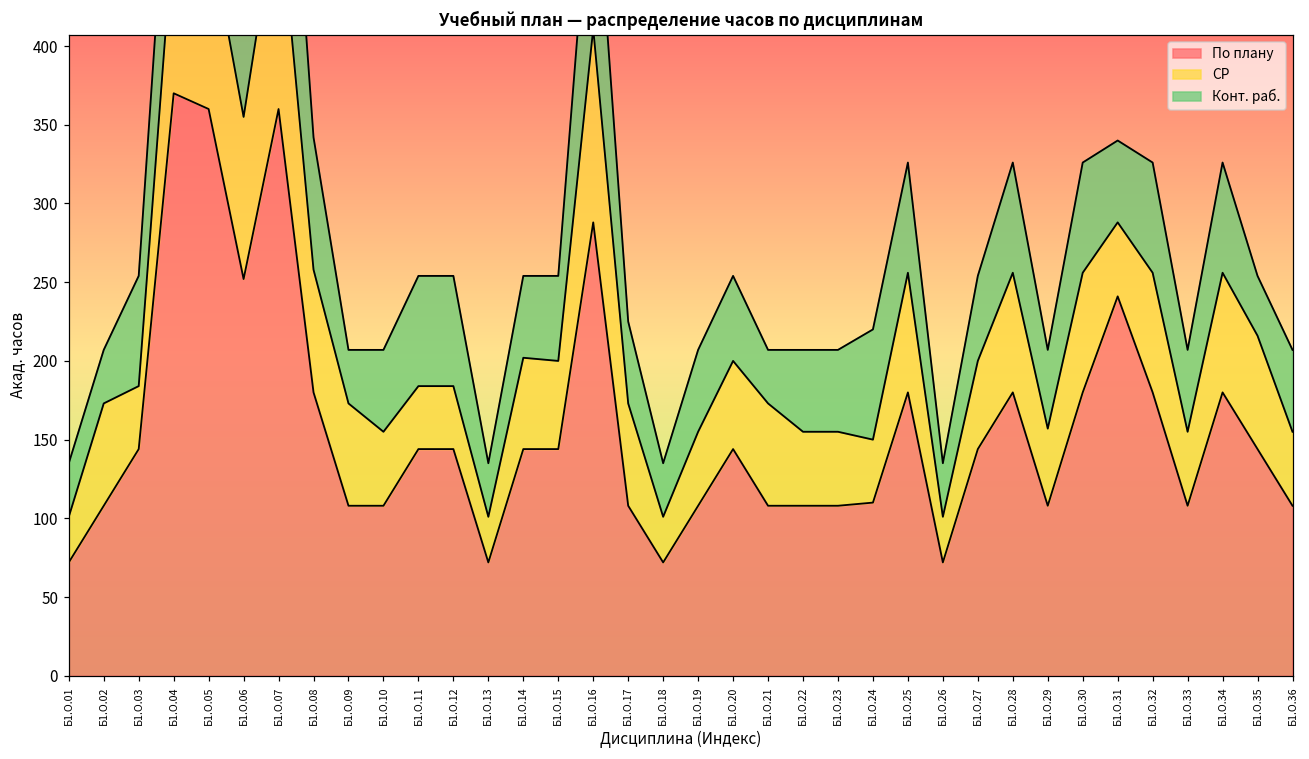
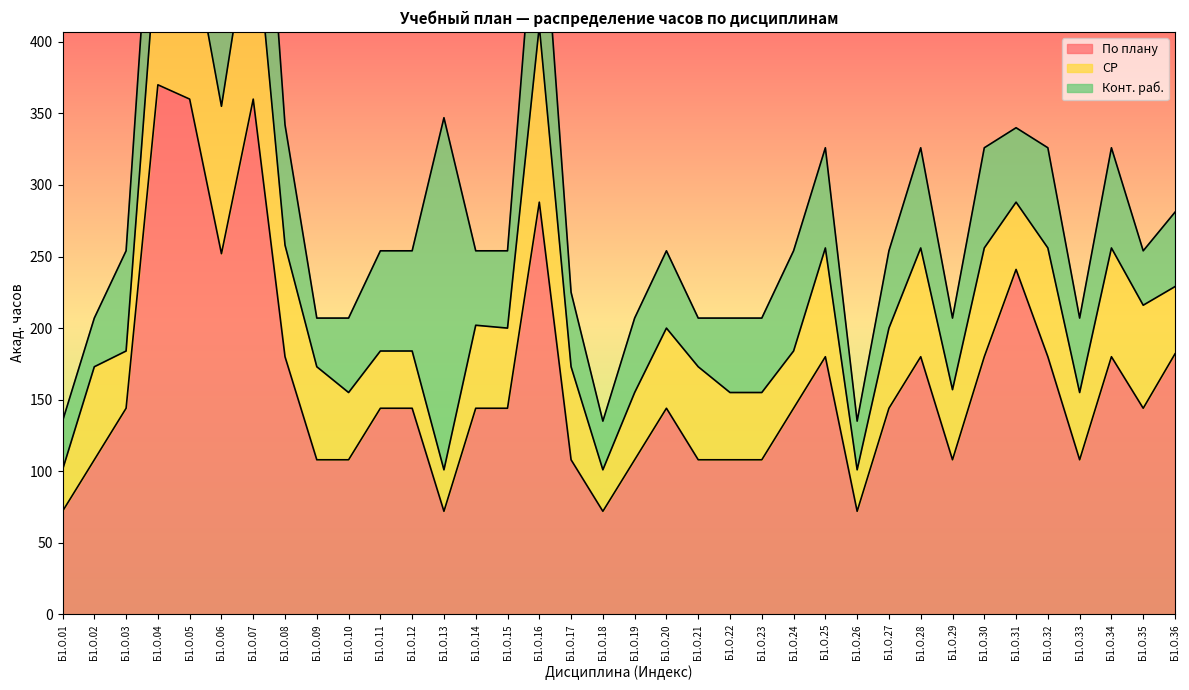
Конт. раб., Б1.О.13: 34 -> 246
По плану, Б1.О.24: 110 -> 144
По плану, Б1.О.36: 108 -> 182
